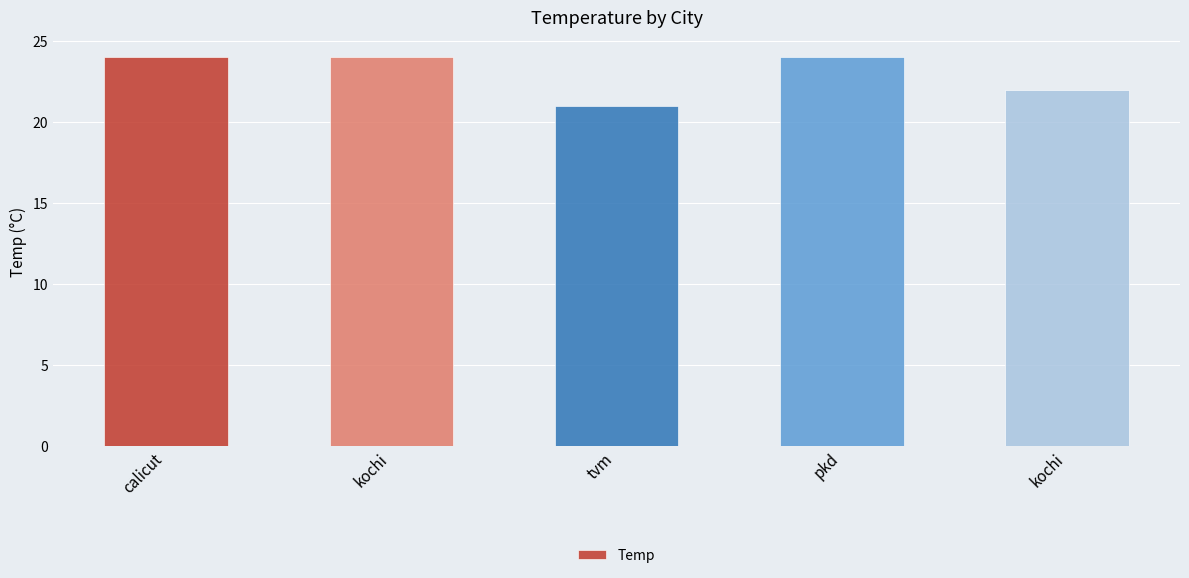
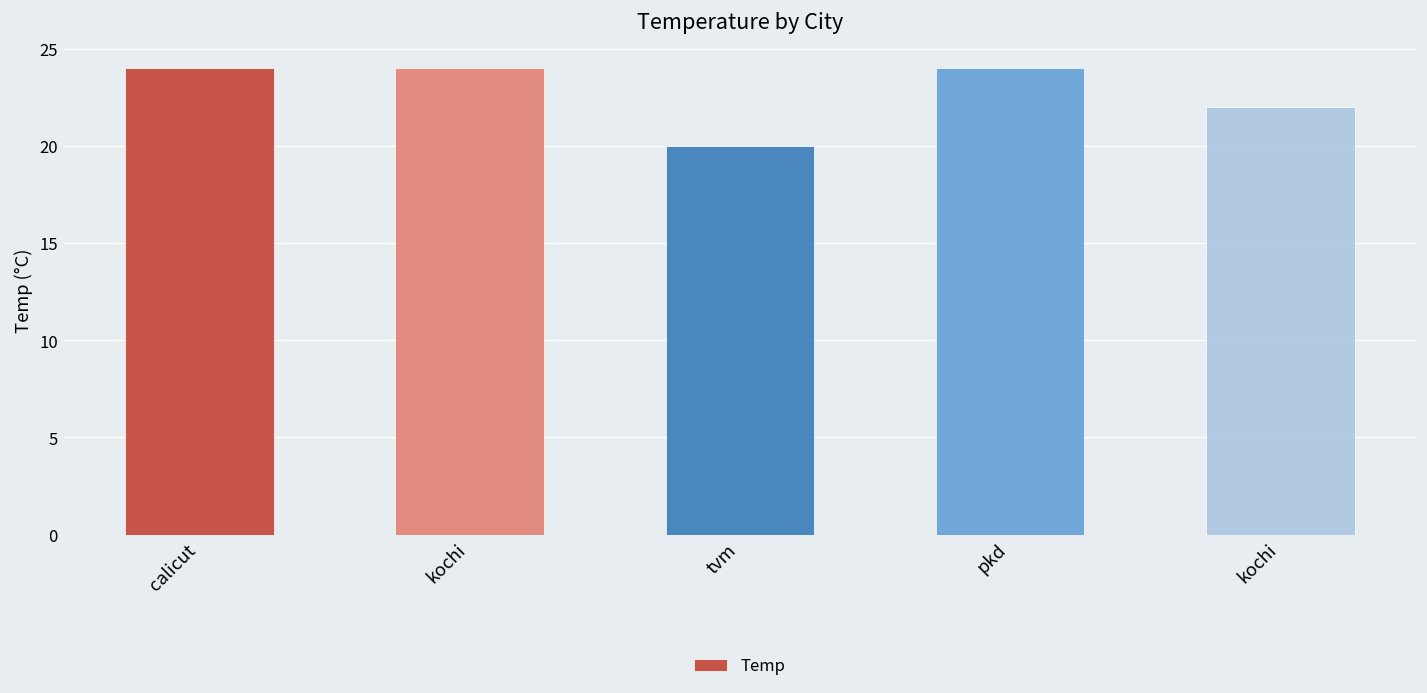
tvm: 21 -> 20
